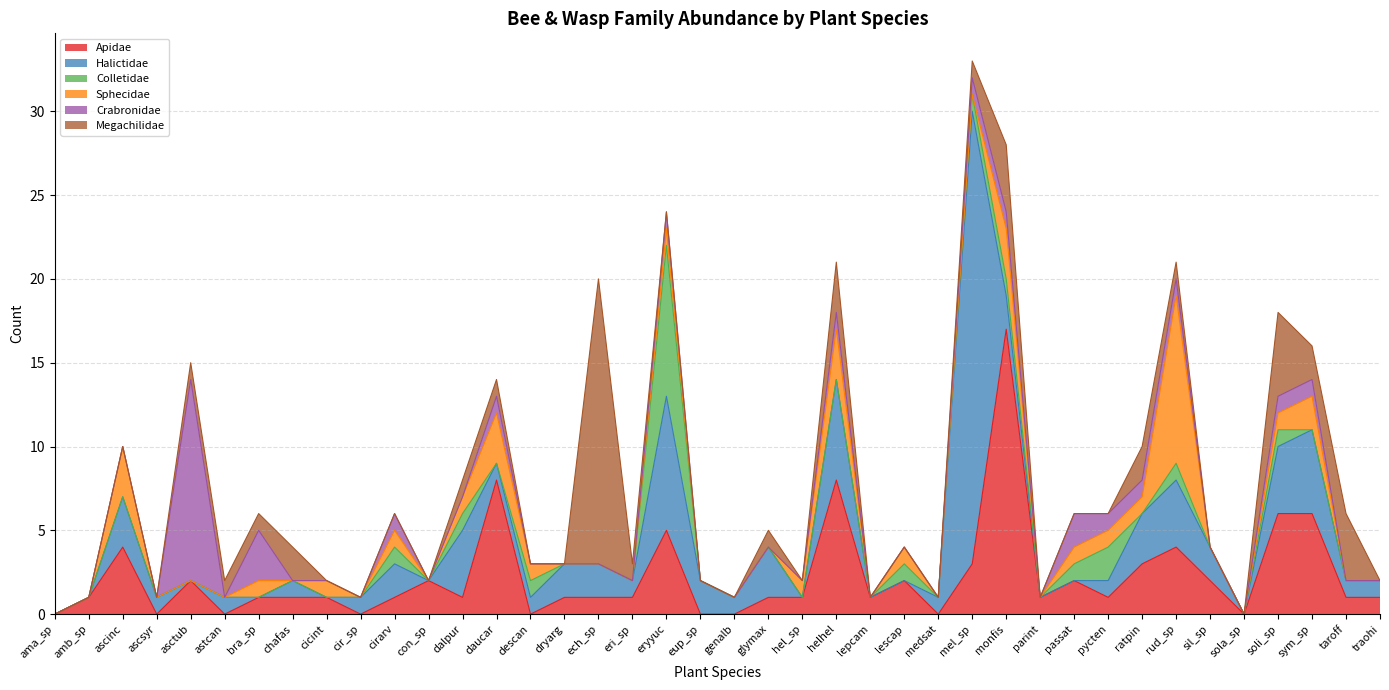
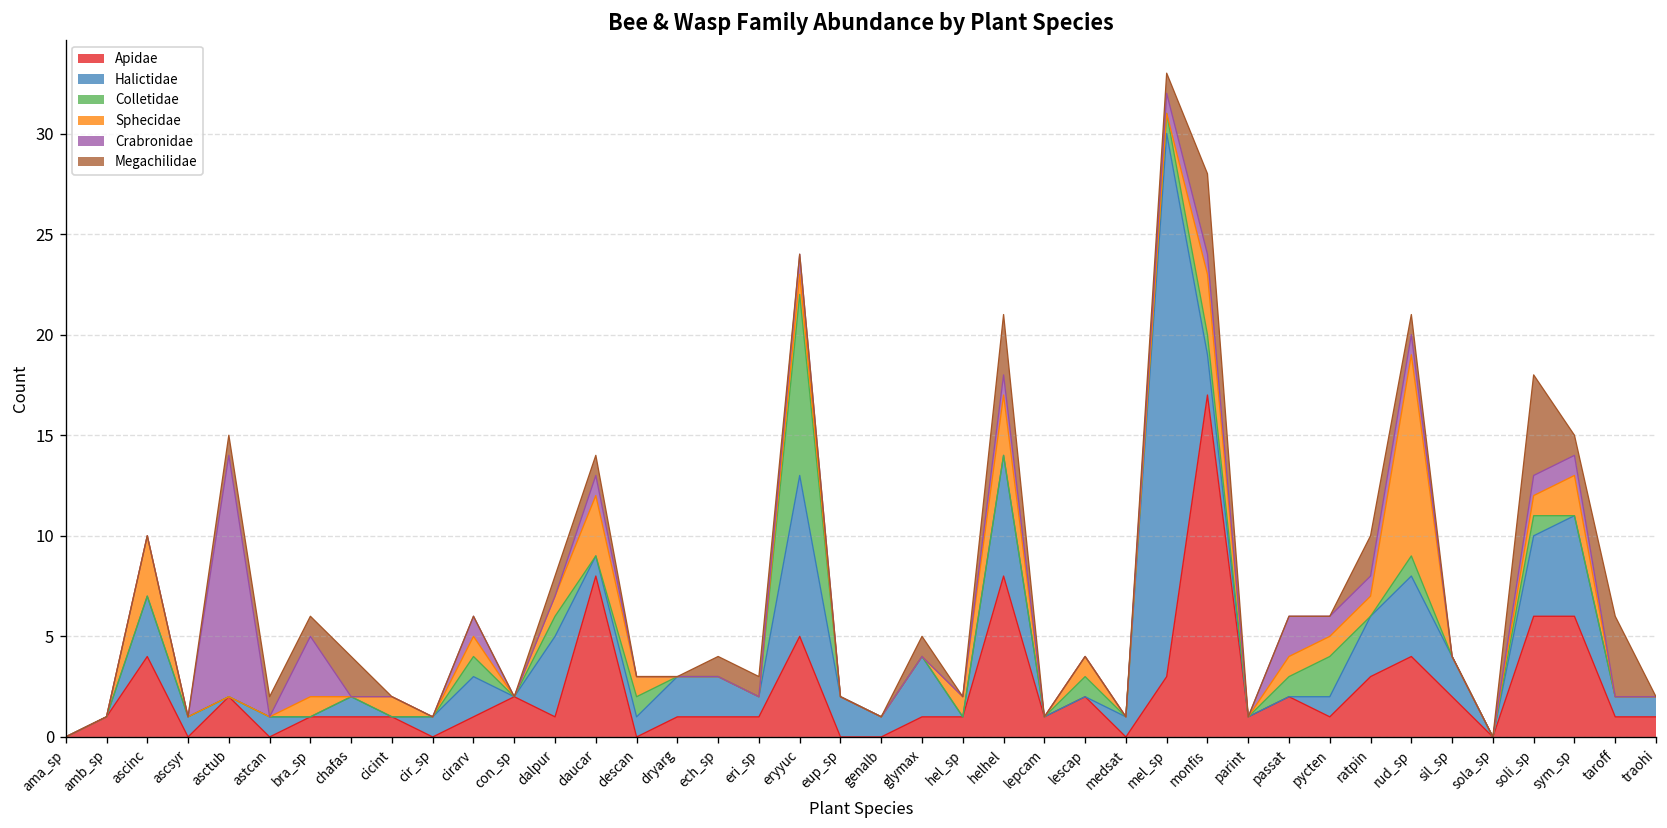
Megachilidae, ech_sp: 17 -> 1
Megachilidae, sym_sp: 2 -> 1
